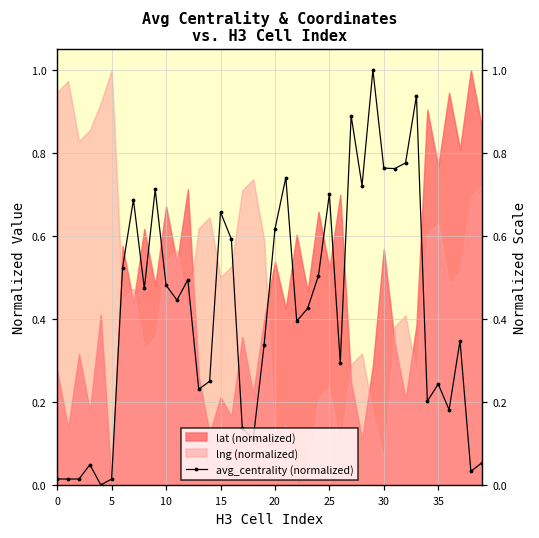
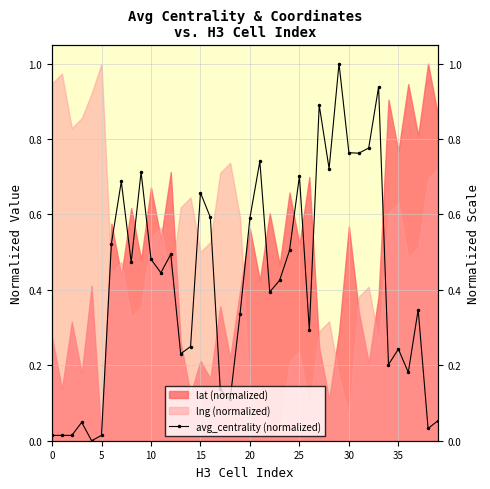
avg_centrality (normalized), 20: 0.62 -> 0.59
lat (normalized), 20: 0.54 -> 0.56
